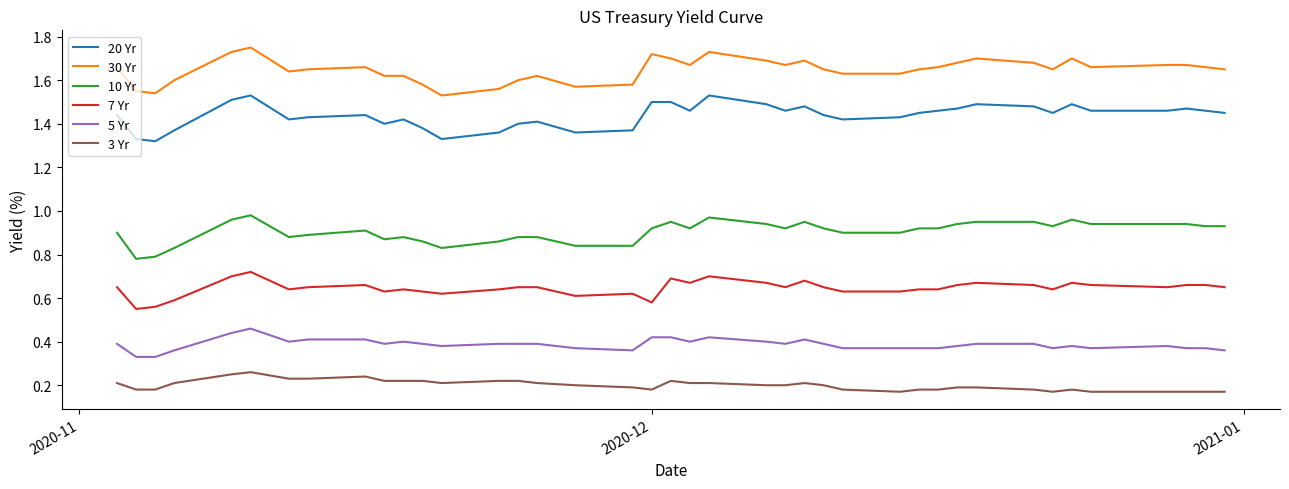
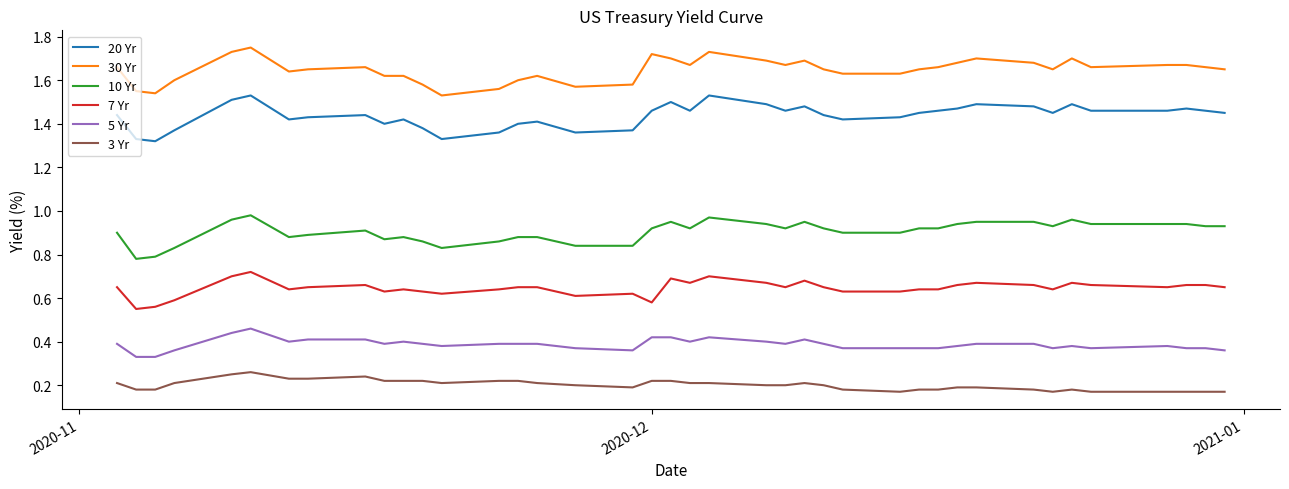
20 Yr, 2020-12: 1.50 -> 1.46
3 Yr, 2020-12: 0.18 -> 0.22
